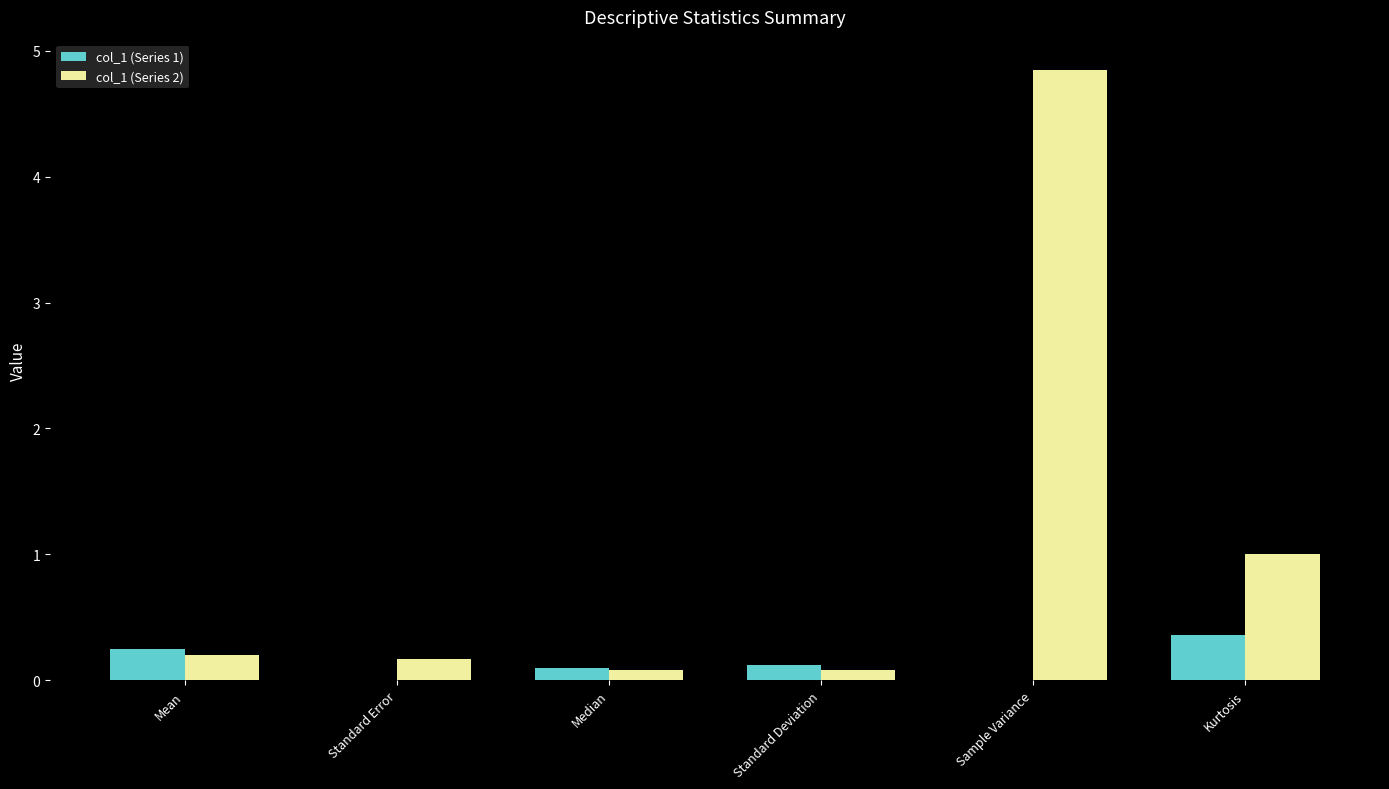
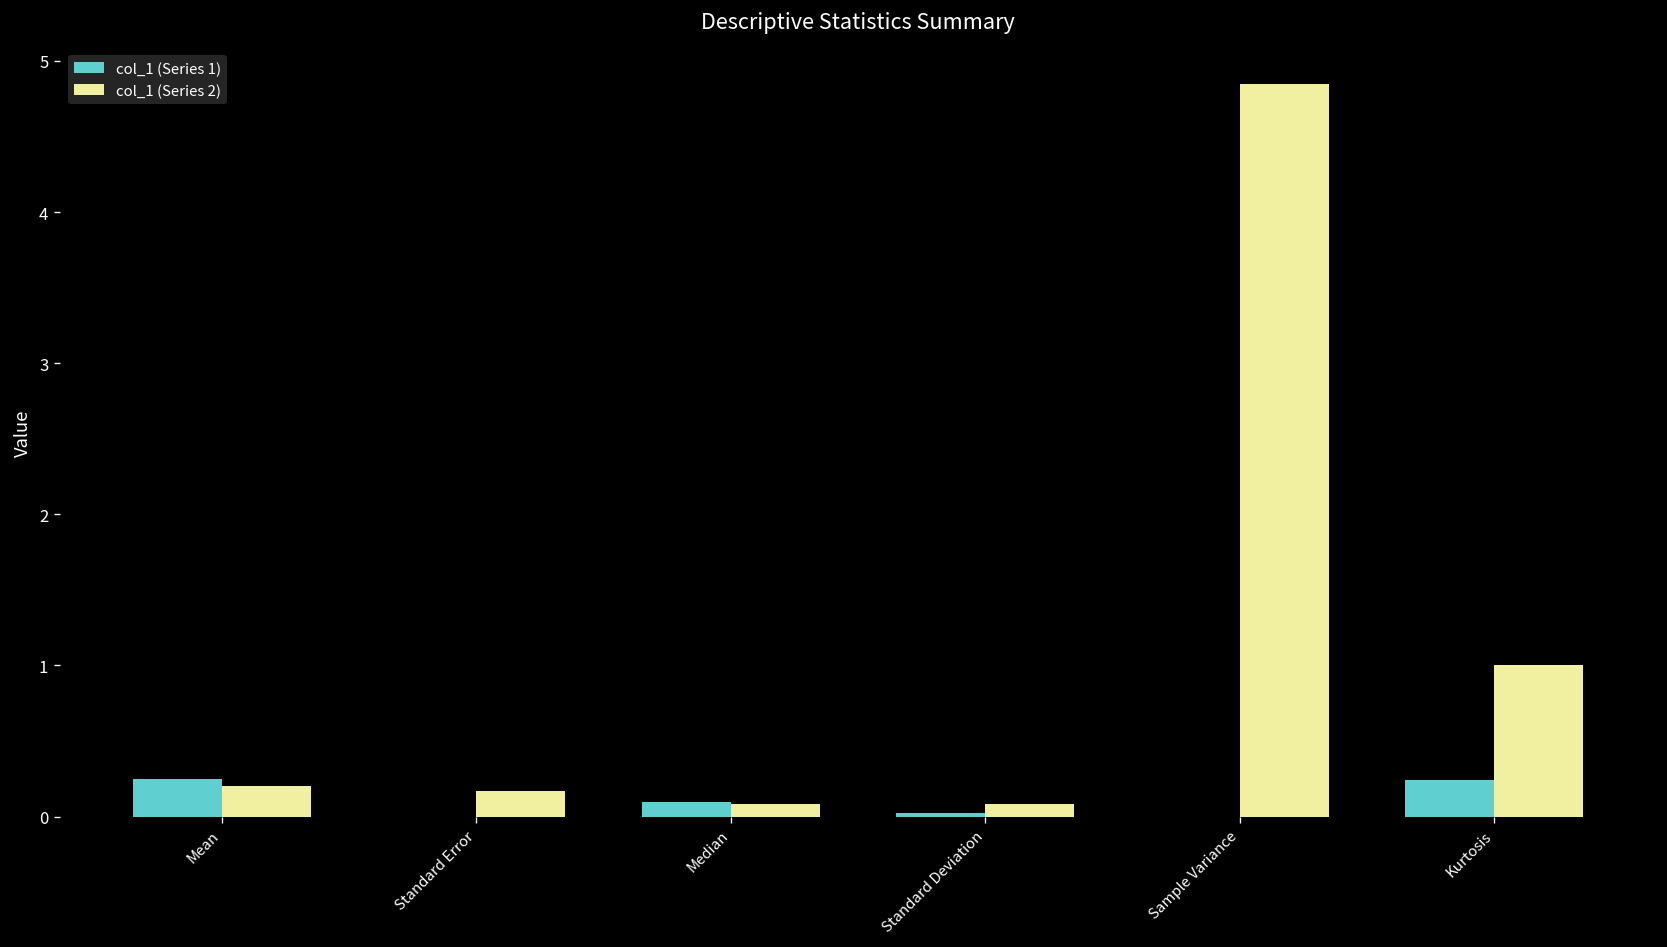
col_1 (Series 1), Standard Deviation: 0.13 -> 0.03
col_1 (Series 1), Kurtosis: 0.36 -> 0.24
